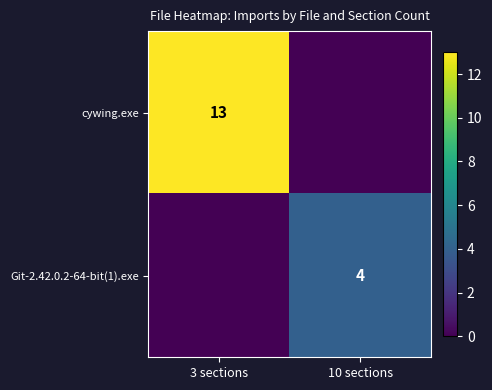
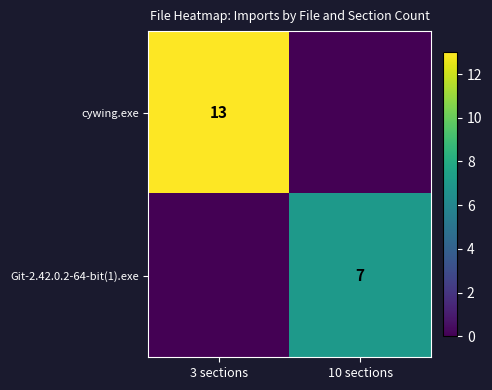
Git-2.42.0.2-64-bit(1).exe, 10 sections: 4 -> 7
